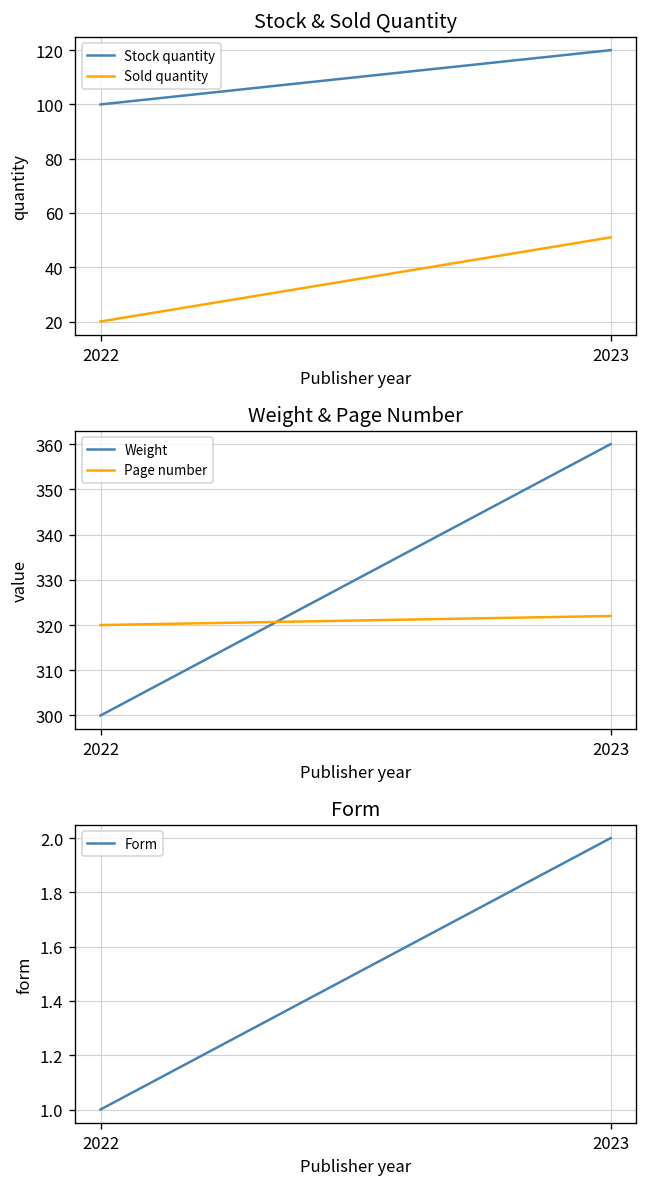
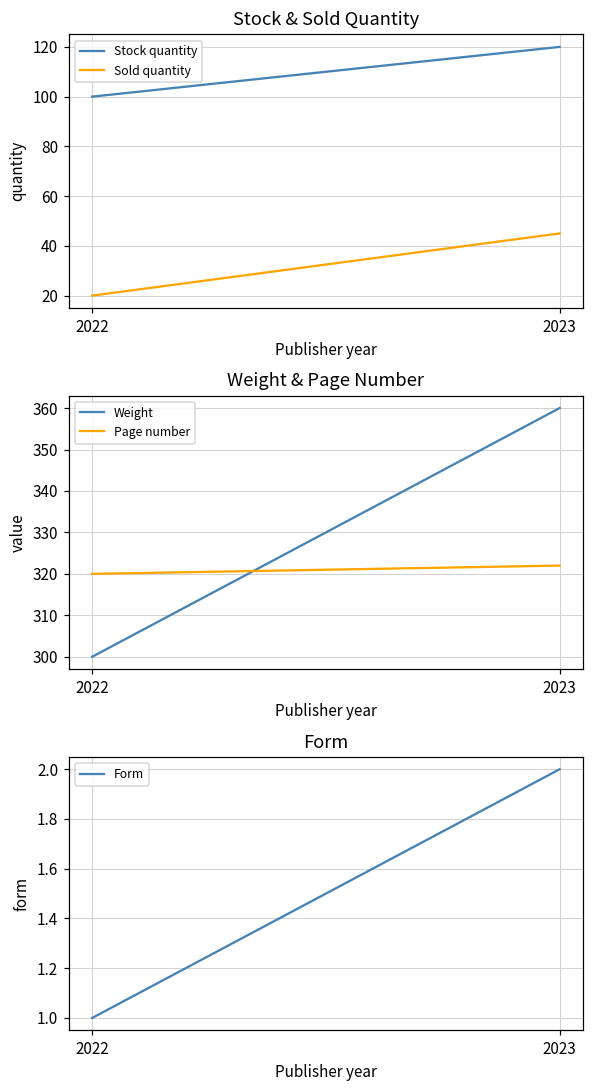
Stock & Sold Quantity, Sold quantity, 2023: 51 -> 45
